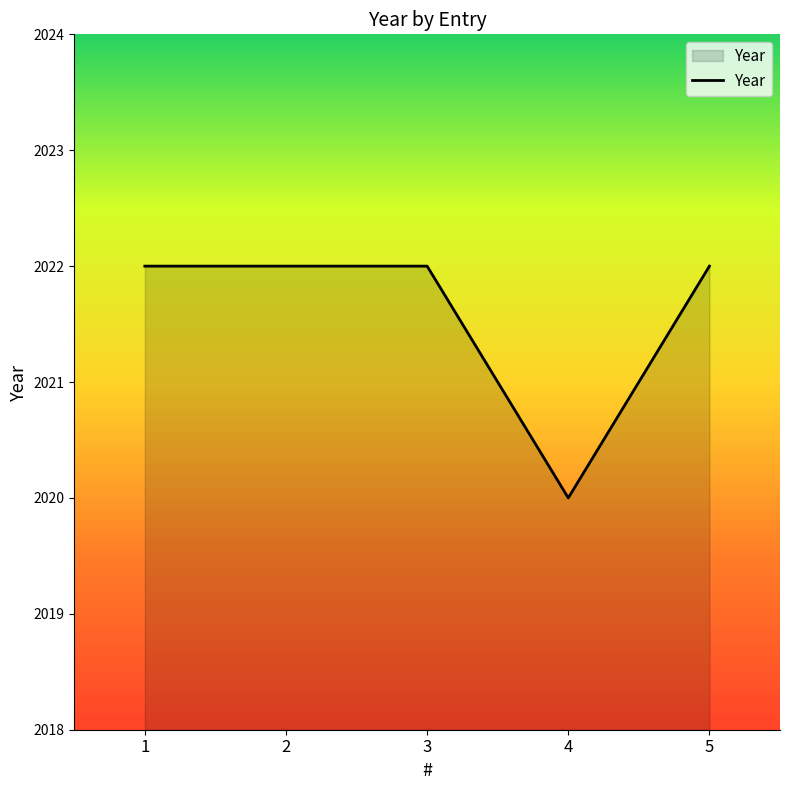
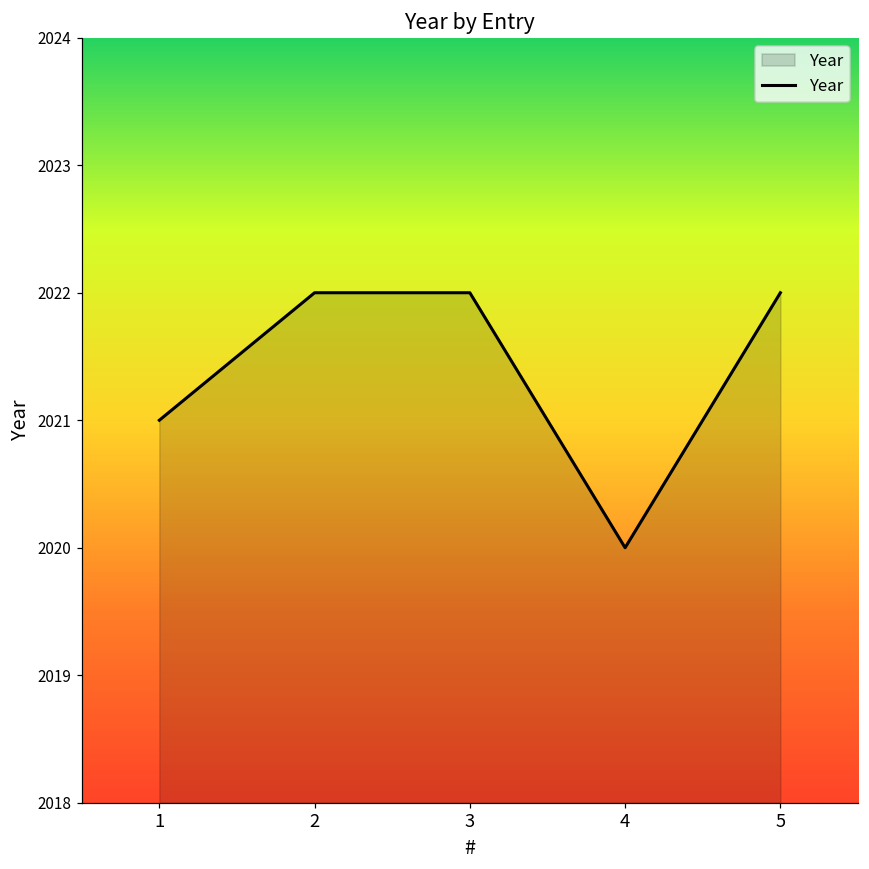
1: 2022 -> 2021
